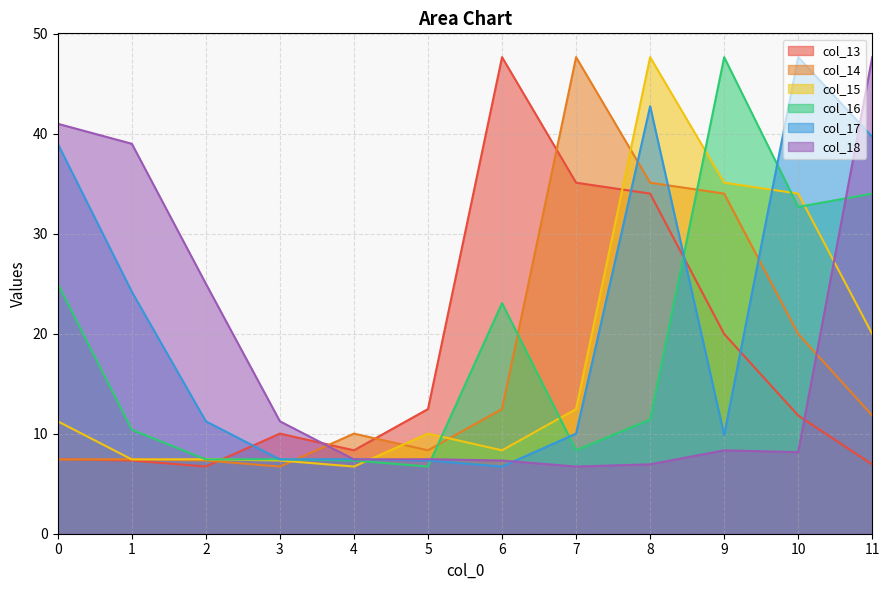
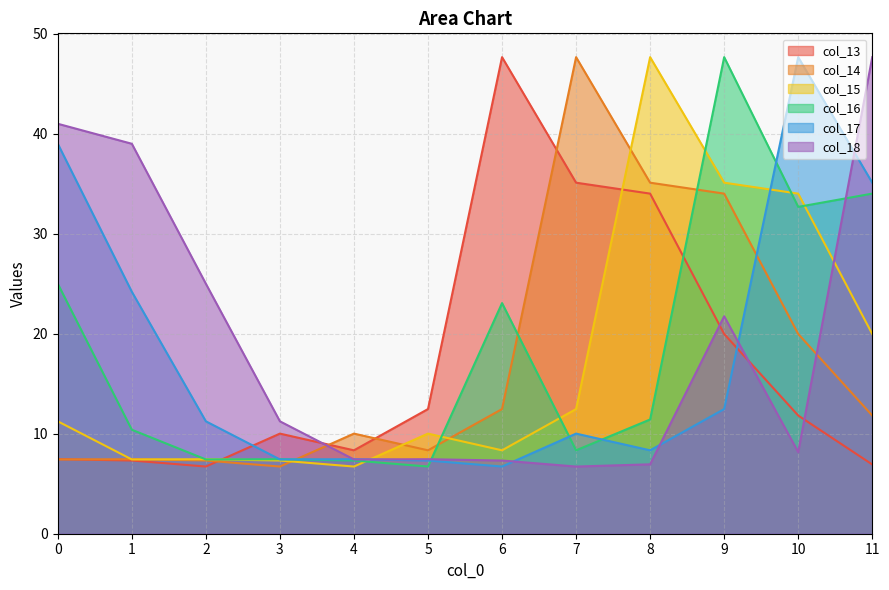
col_17, 8: 43 -> 8
col_17, 9: 10 -> 12
col_18, 9: 8 -> 22
col_17, 11: 40 -> 35
